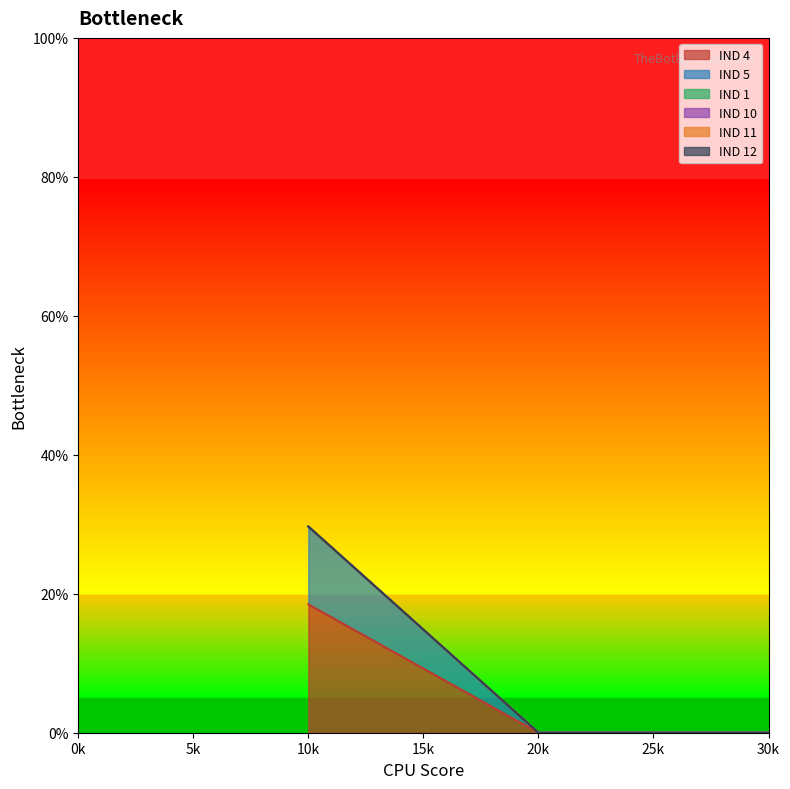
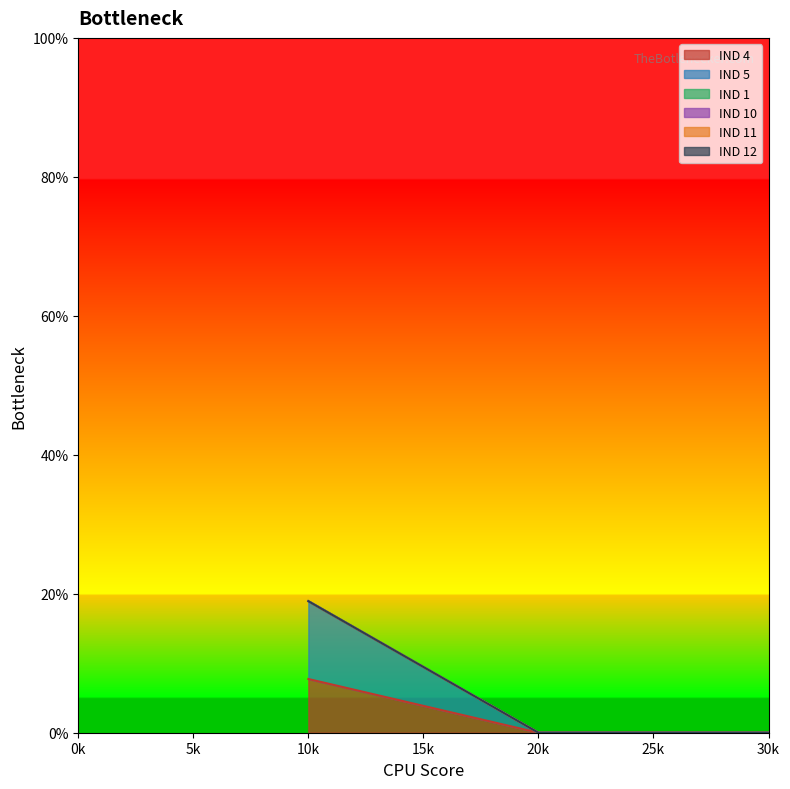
IND 4, 10k: 18% -> 8%
